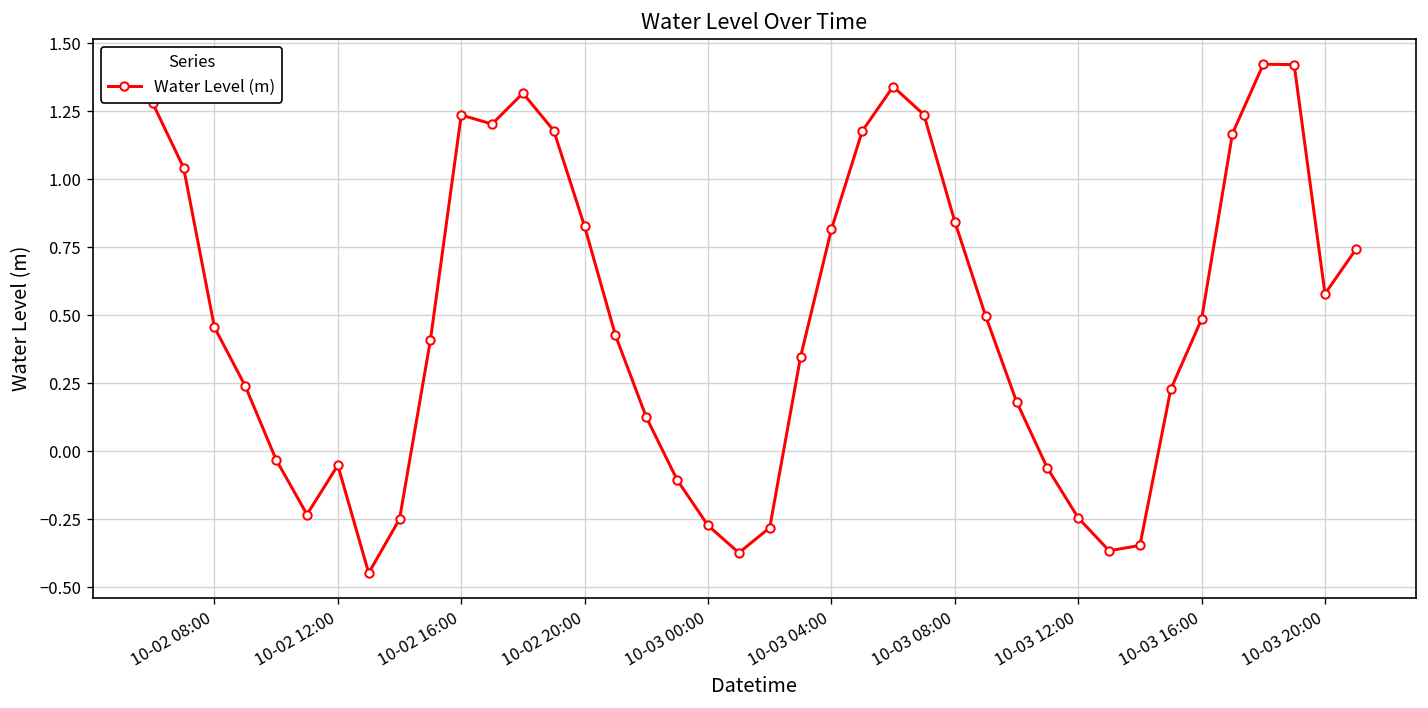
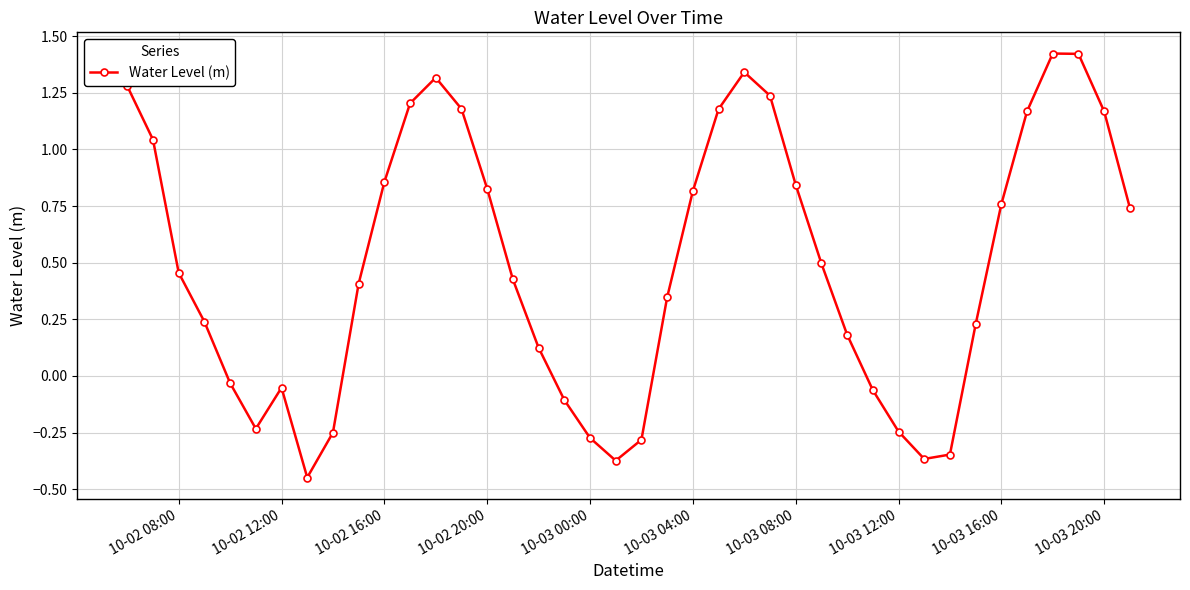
10-02 16:00: 1.24 -> 0.86
10-03 16:00: 0.49 -> 0.76
10-03 20:00: 0.58 -> 1.17
